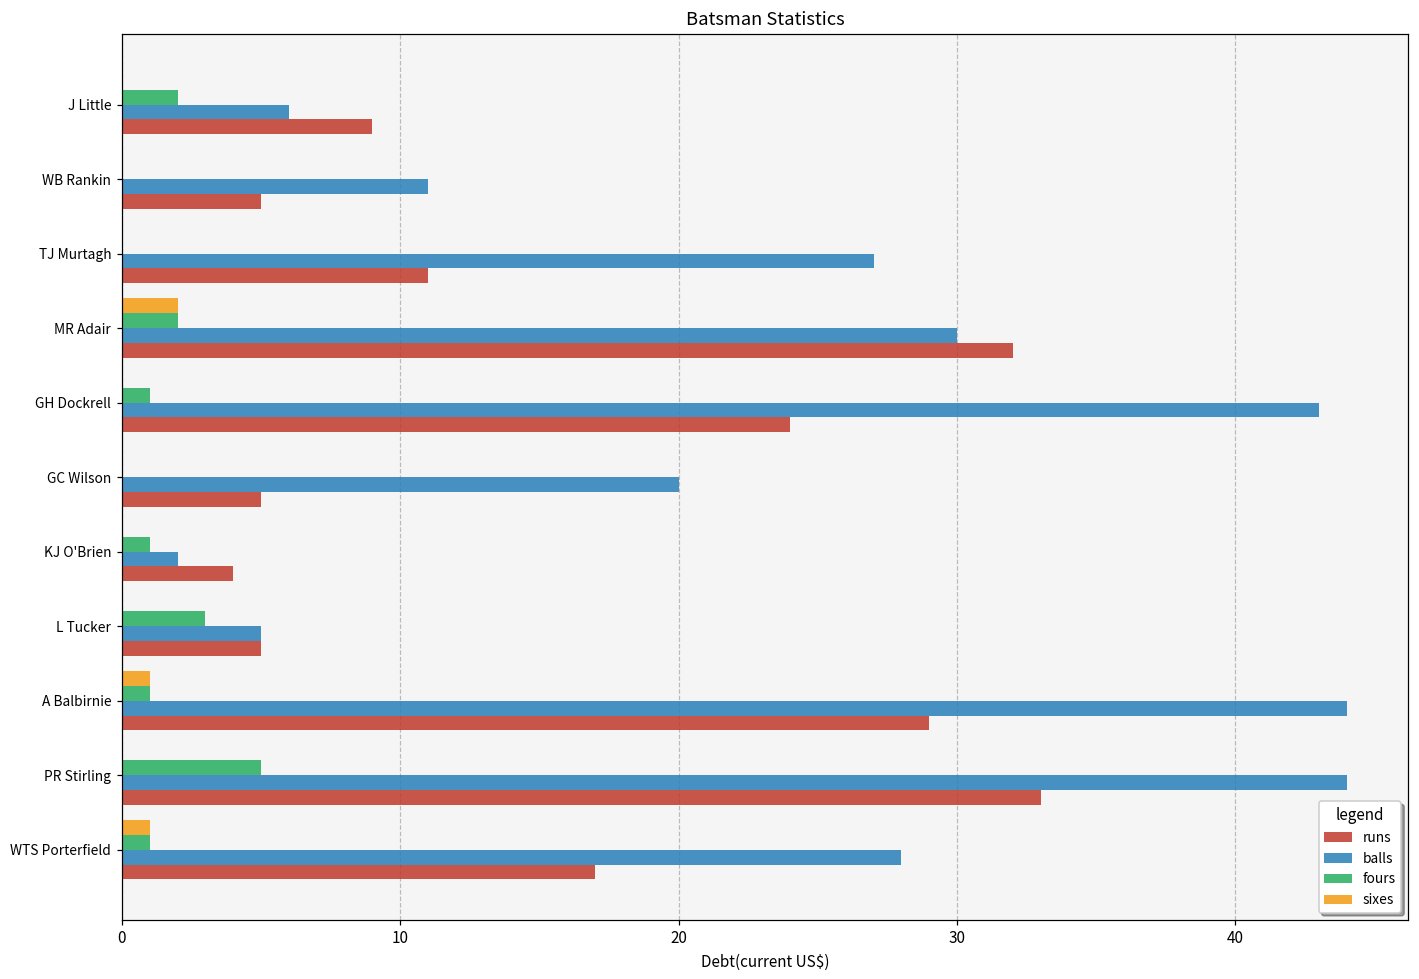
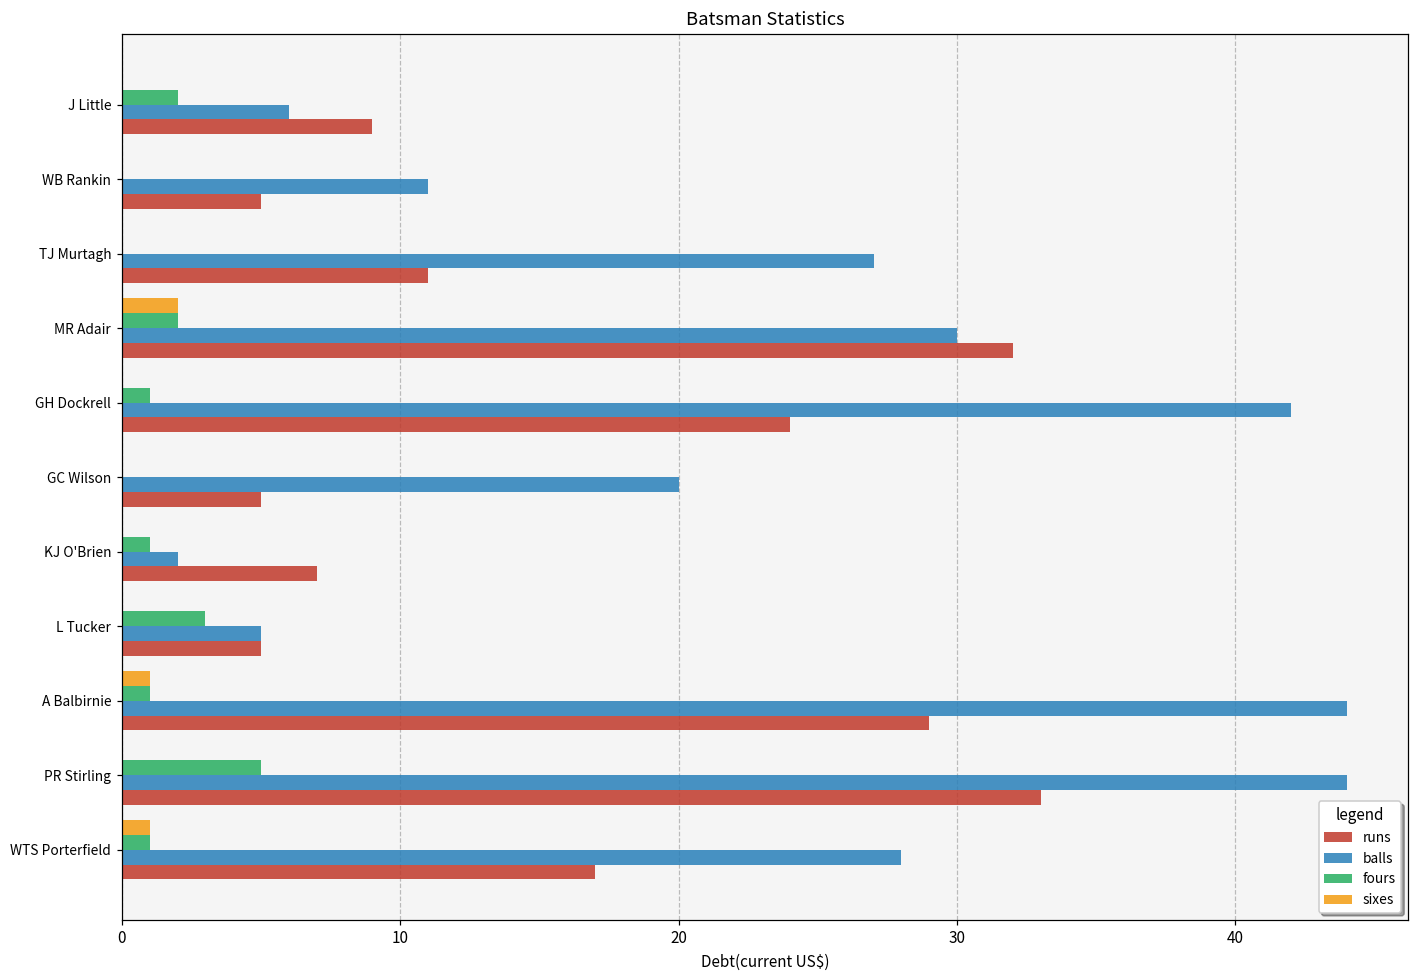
balls, GH Dockrell: 43 -> 42
runs, KJ O'Brien: 4 -> 7
